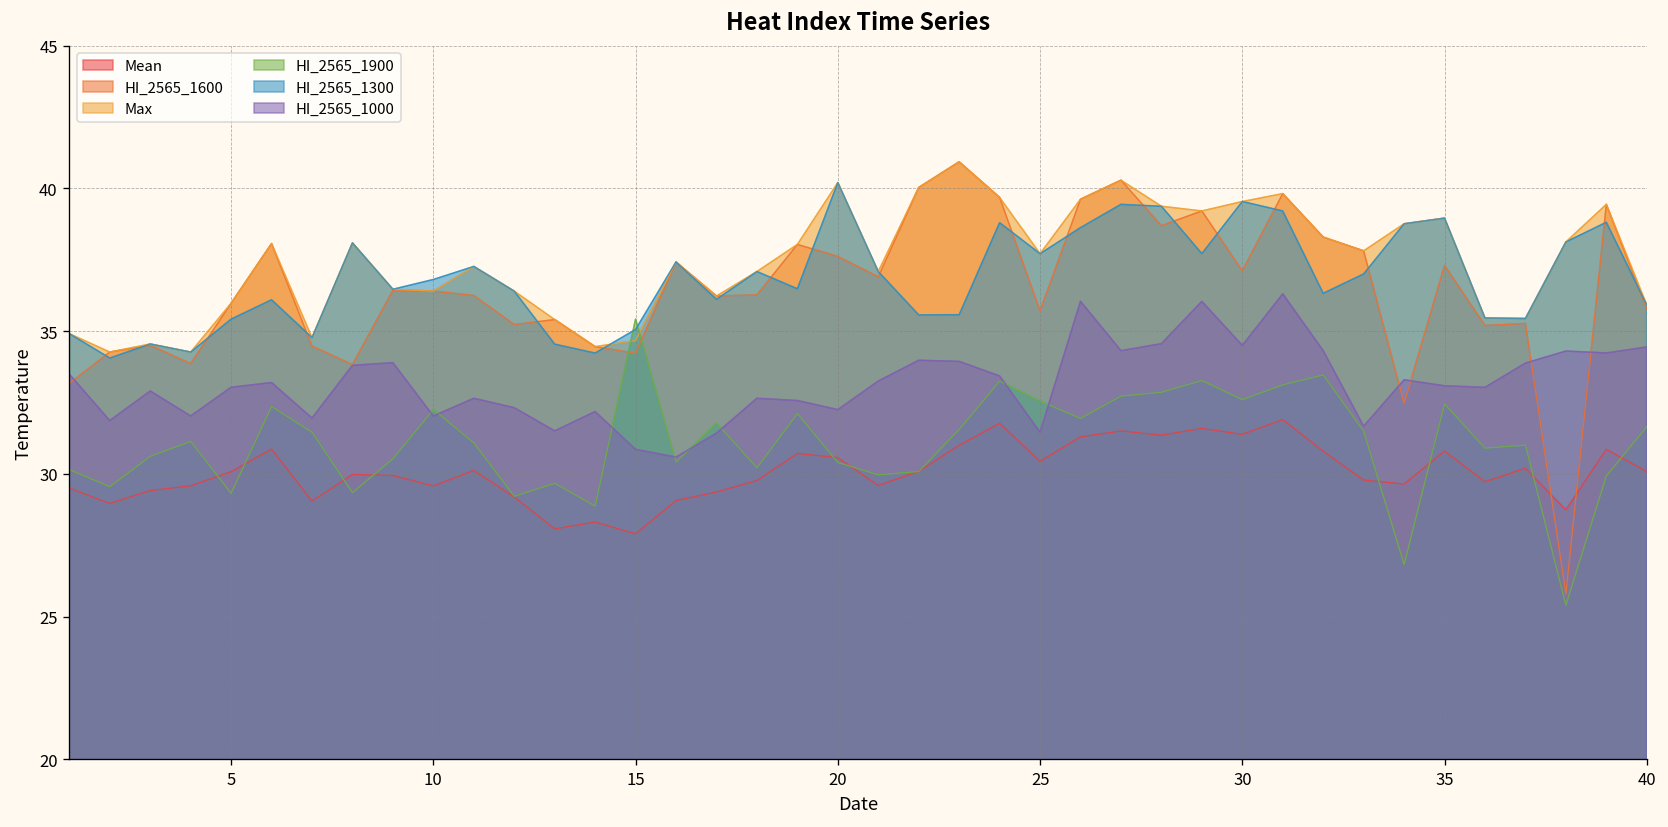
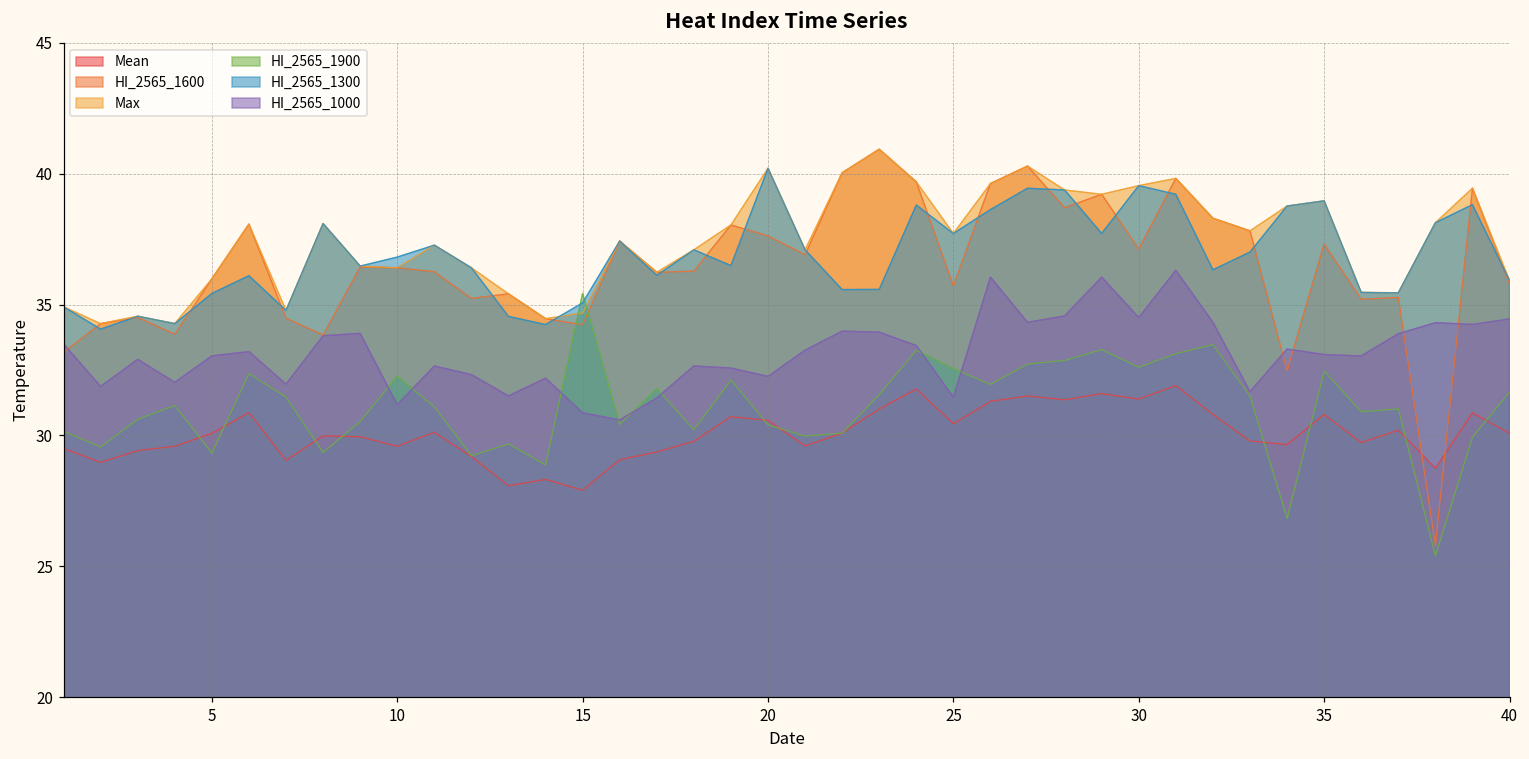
HI_2565_1000, 10: 32.0 -> 31.2
